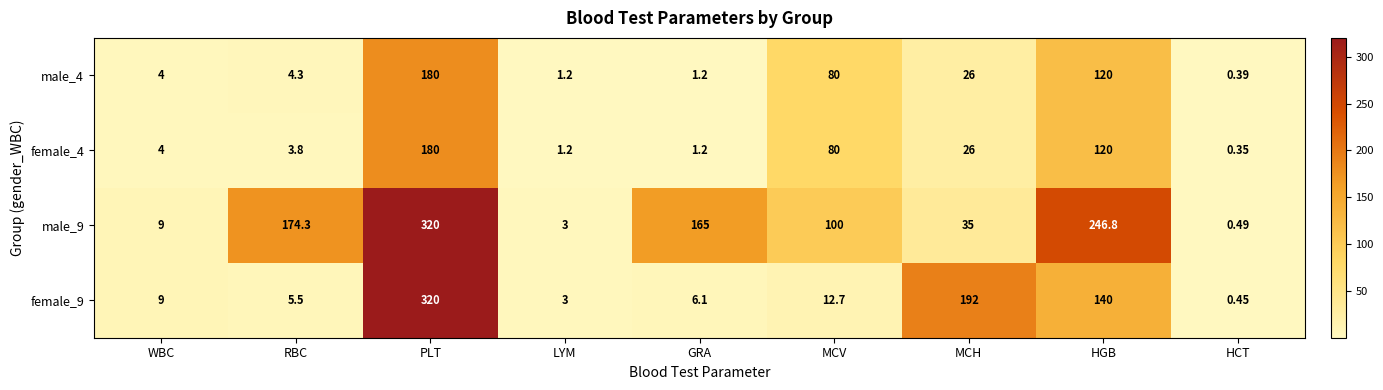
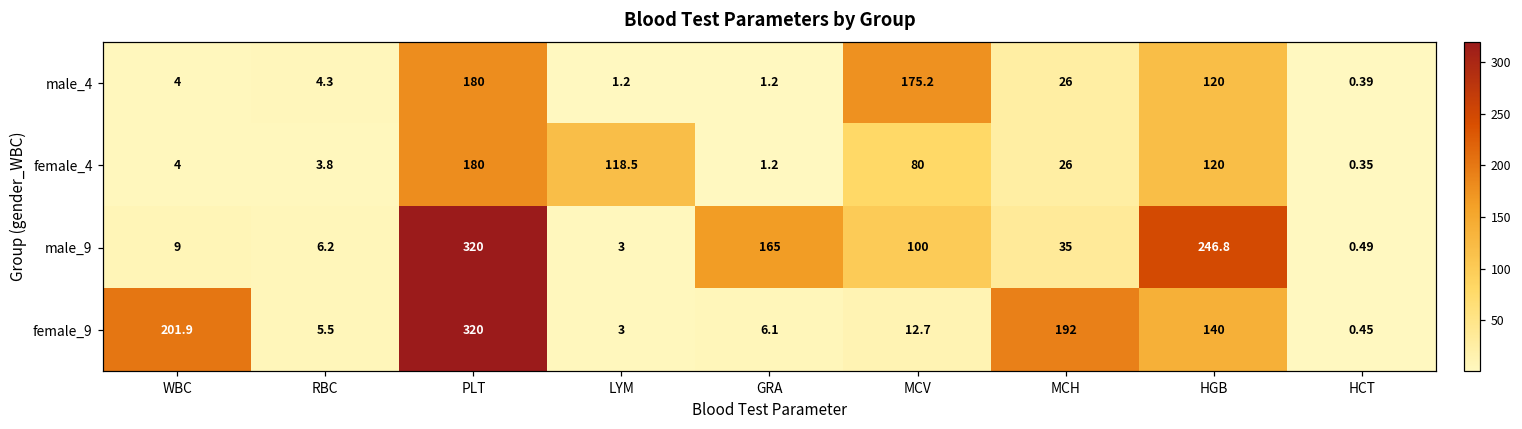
male_4, MCV: 80 -> 175.2
female_4, LYM: 1.2 -> 118.5
male_9, RBC: 174.3 -> 6.2
female_9, WBC: 9 -> 201.9
